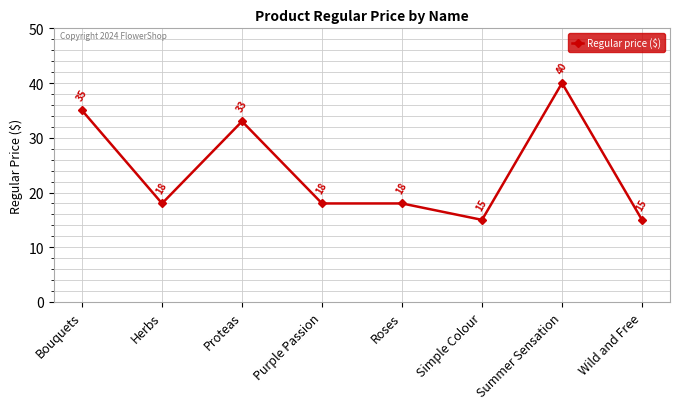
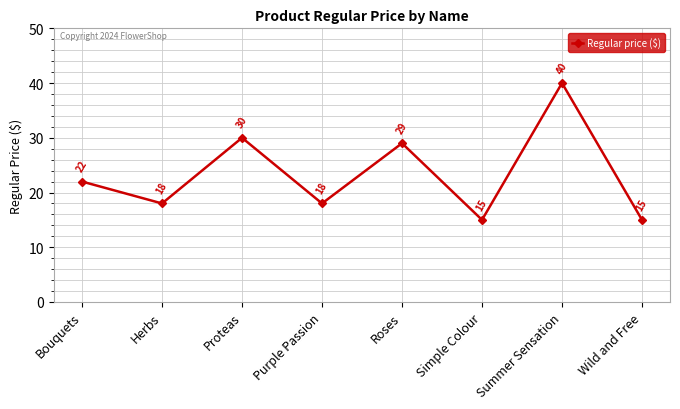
Bouquets: 35 -> 22
Proteas: 33 -> 30
Roses: 18 -> 29
